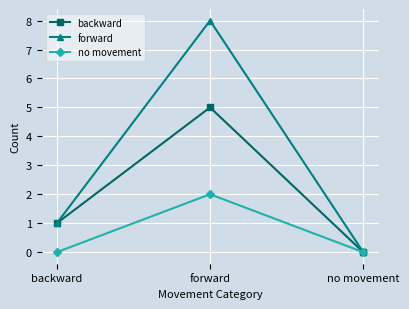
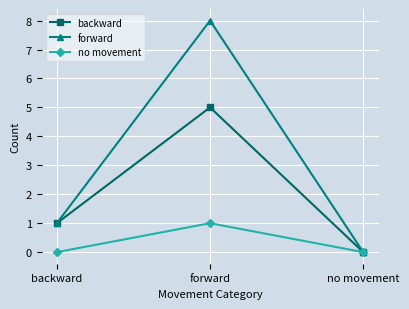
no movement, forward: 2 -> 1
